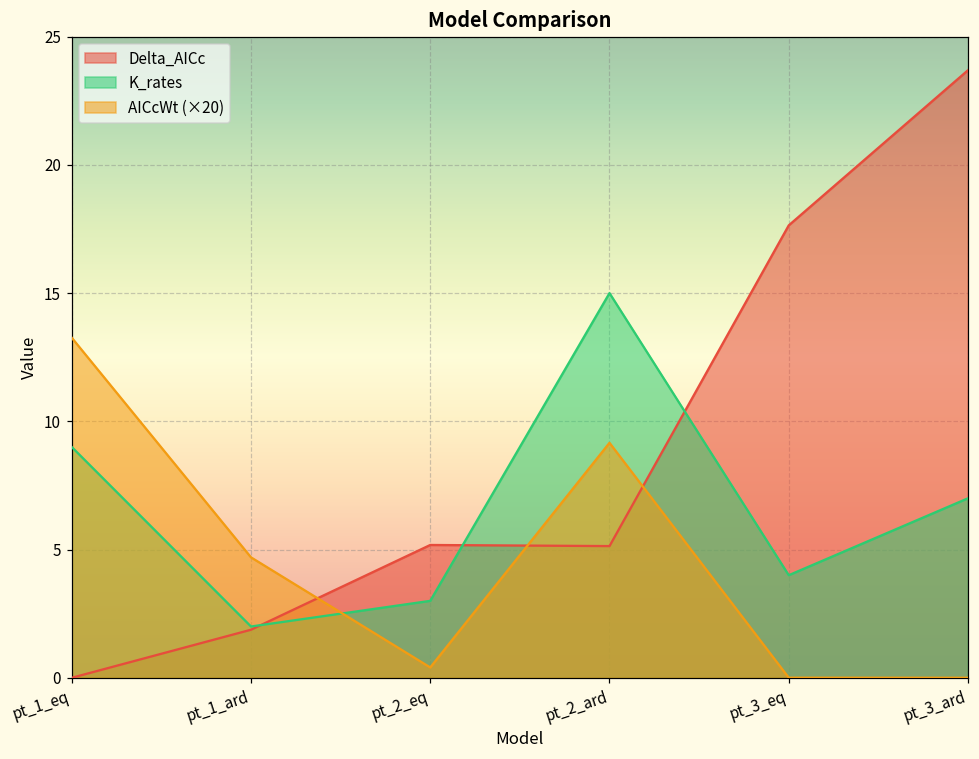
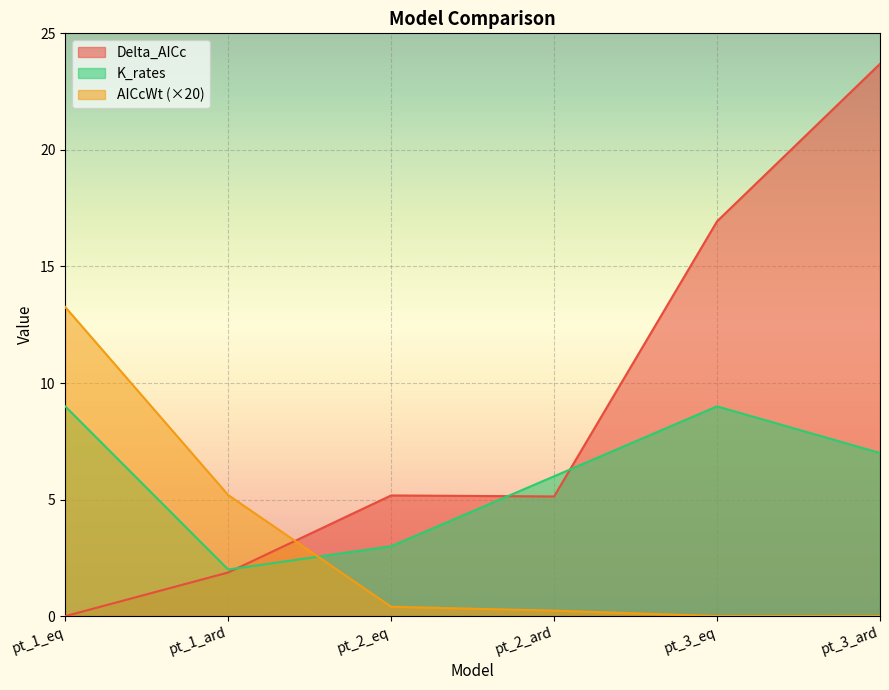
AICcWt (×20), pt_1_ard: 4.7 -> 5.2
K_rates, pt_2_ard: 15 -> 6
AICcWt (×20), pt_2_ard: 9.2 -> 0.2
Delta_AICc, pt_3_eq: 17.6 -> 16.9
K_rates, pt_3_eq: 4 -> 9
